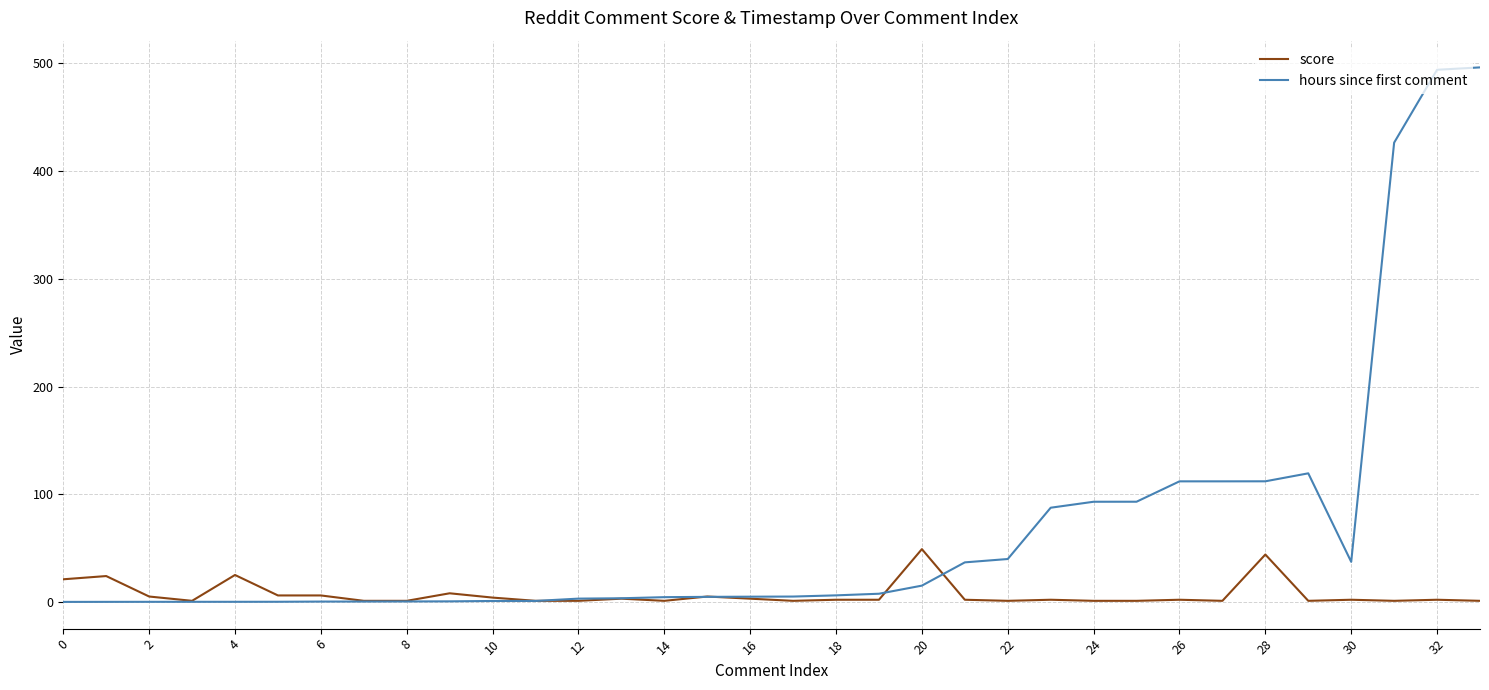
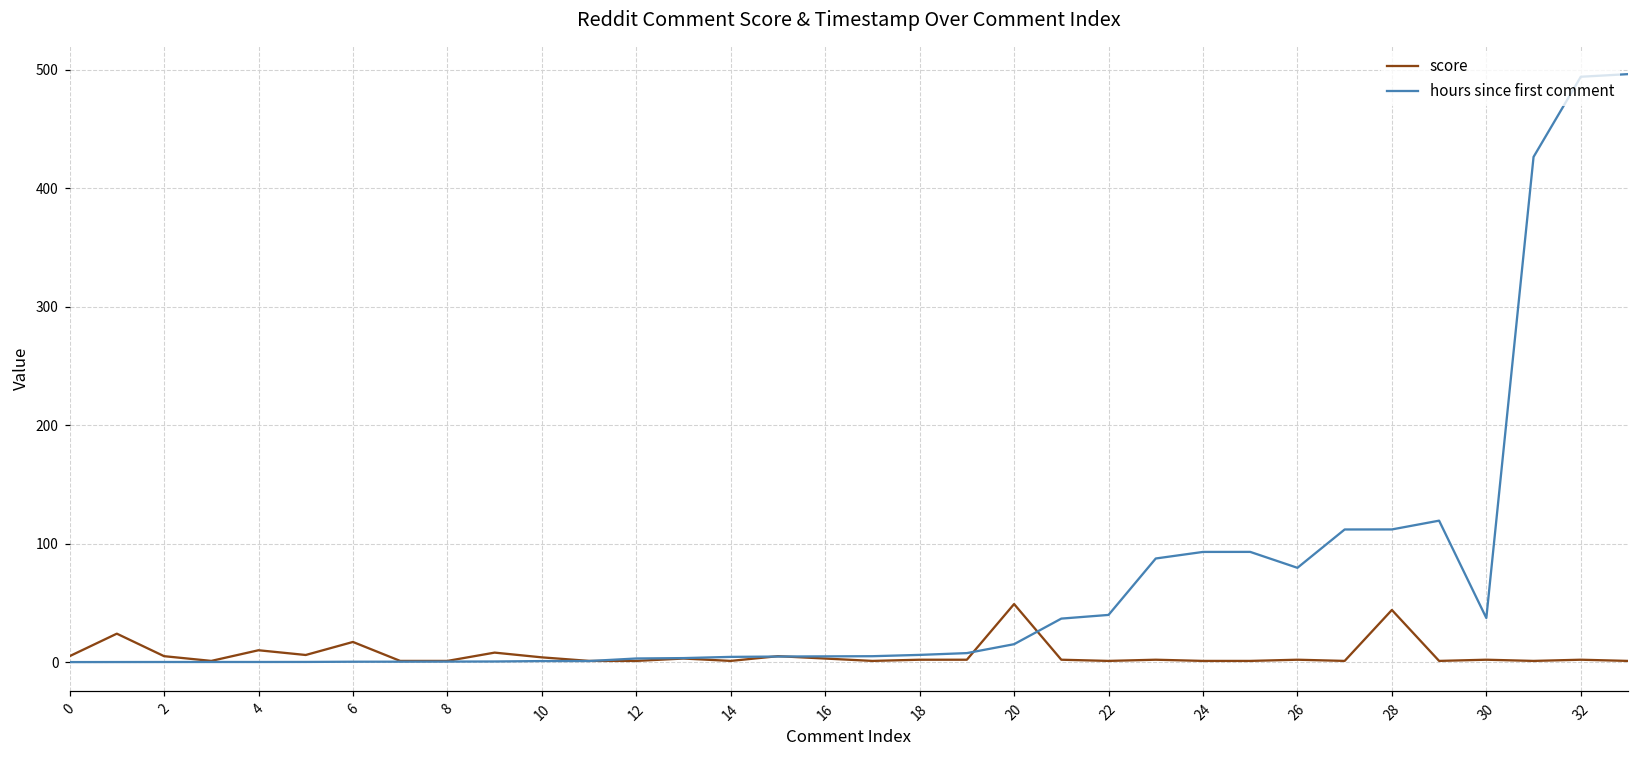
score, 0: 21 -> 5
score, 4: 25 -> 10
score, 6: 6 -> 17
hours since first comment, 26: 112 -> 80
